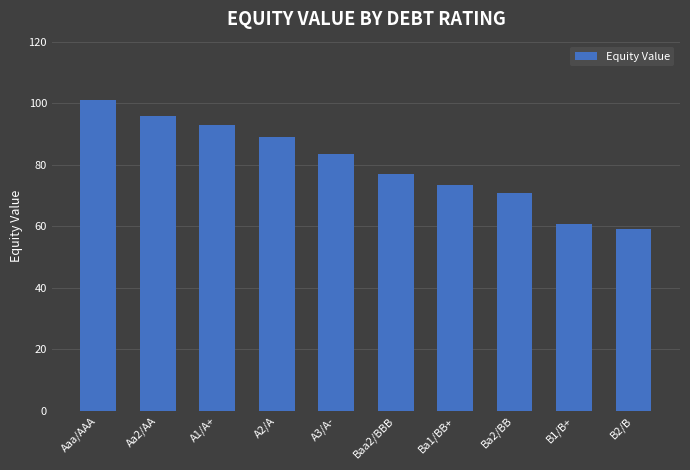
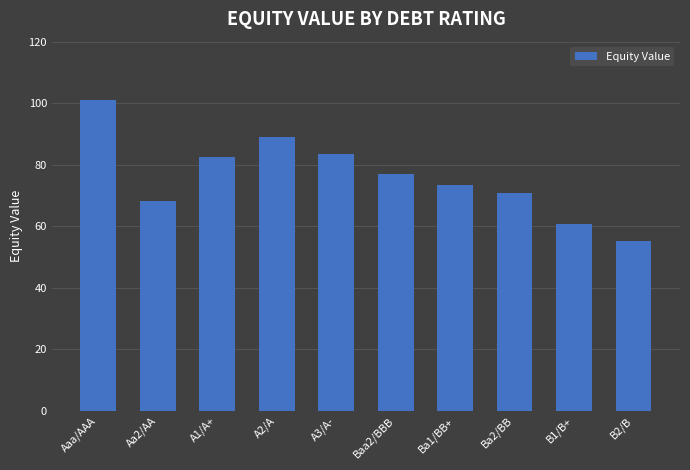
Aa2/AA: 96 -> 68
A1/A+: 93 -> 82
B2/B: 59 -> 55
